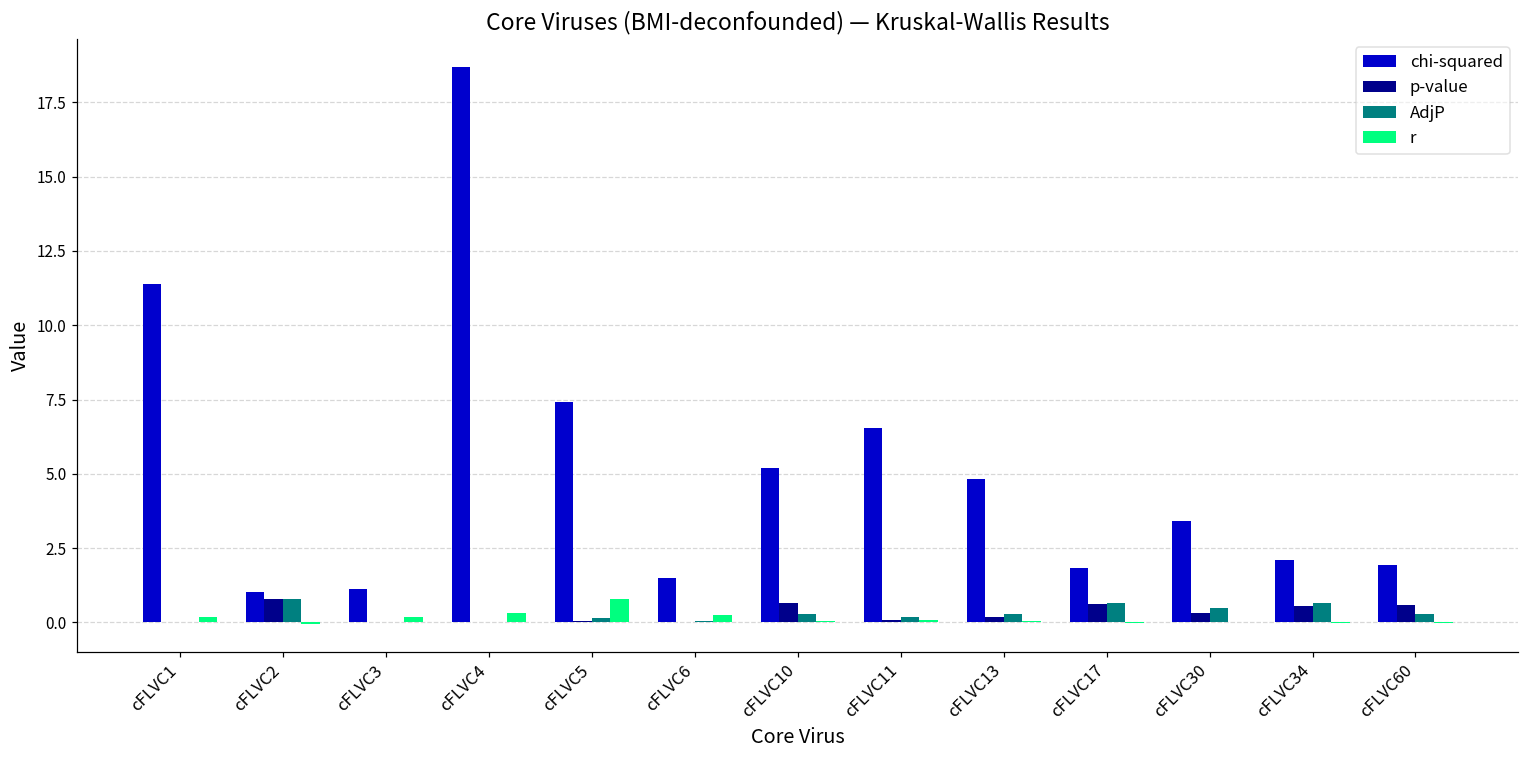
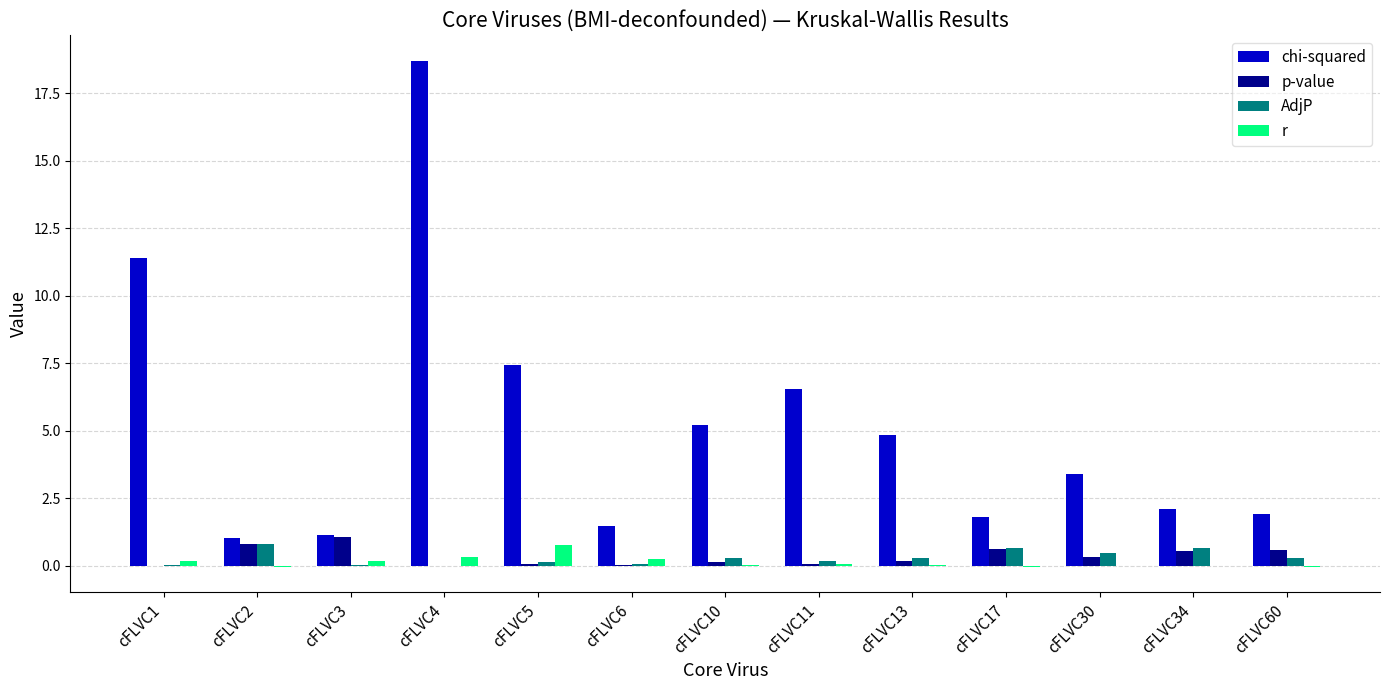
p-value, cFLVC3: 0.0 -> 1.1
p-value, cFLVC10: 0.7 -> 0.2
